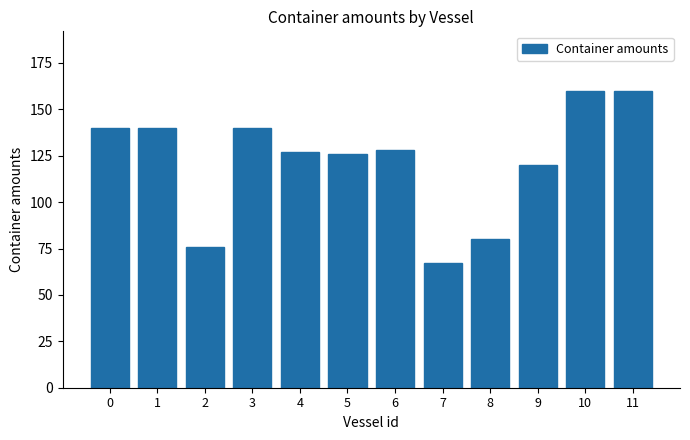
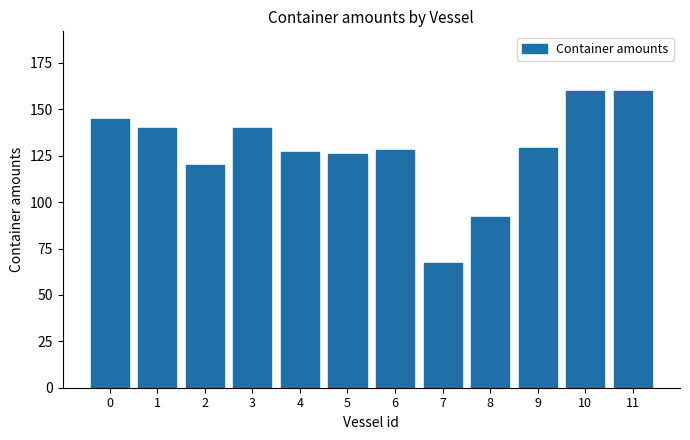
0: 140 -> 145
2: 76 -> 120
8: 80 -> 92
9: 120 -> 129
